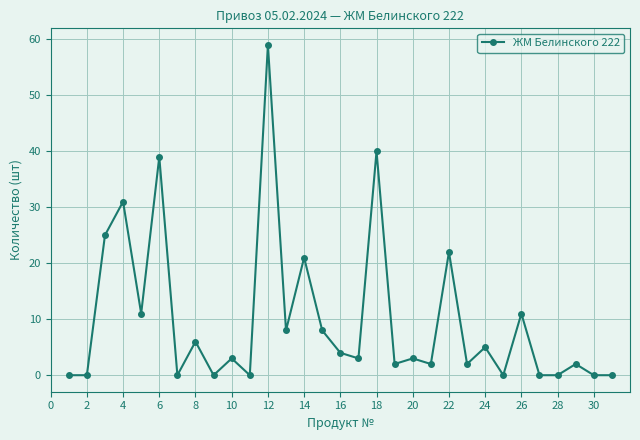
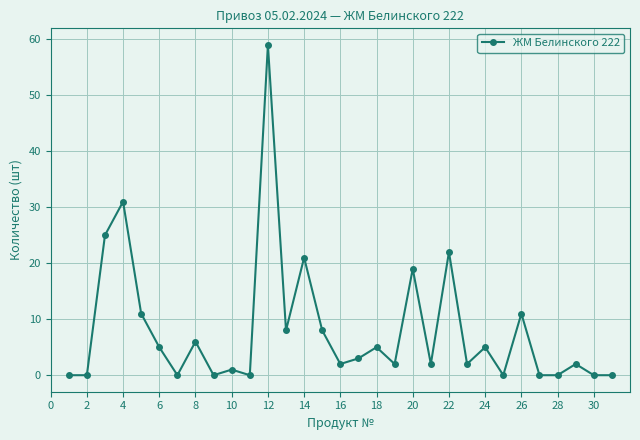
6: 39 -> 5
10: 3 -> 1
16: 4 -> 2
18: 40 -> 5
20: 3 -> 19
